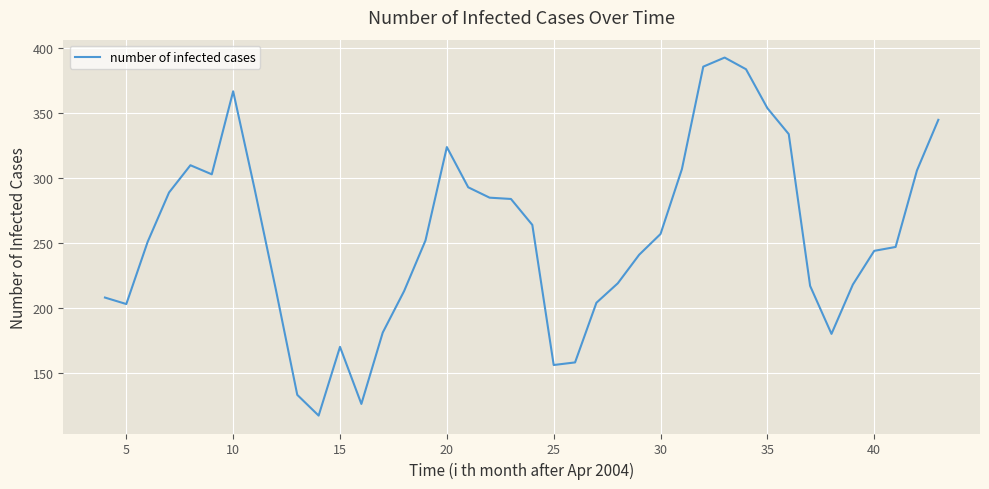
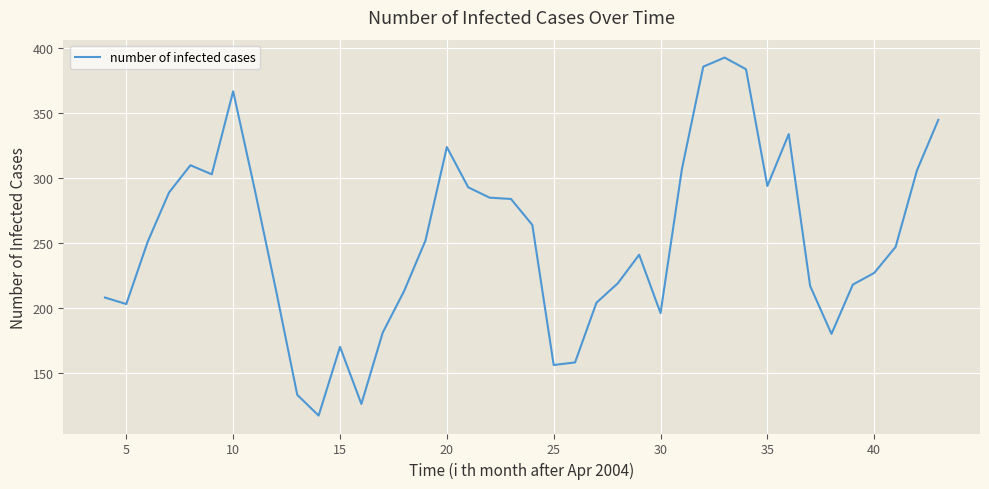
30: 257 -> 196
35: 354 -> 294
40: 244 -> 227
